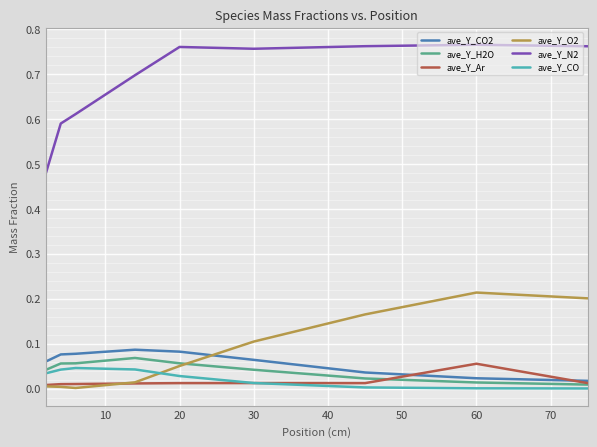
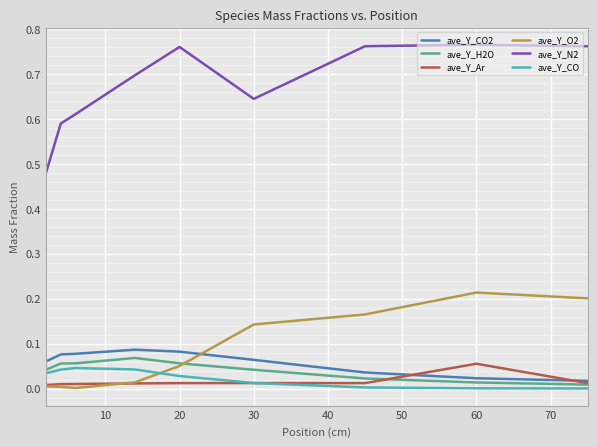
ave_Y_O2, 30: 0.10 -> 0.14
ave_Y_N2, 30: 0.76 -> 0.64
